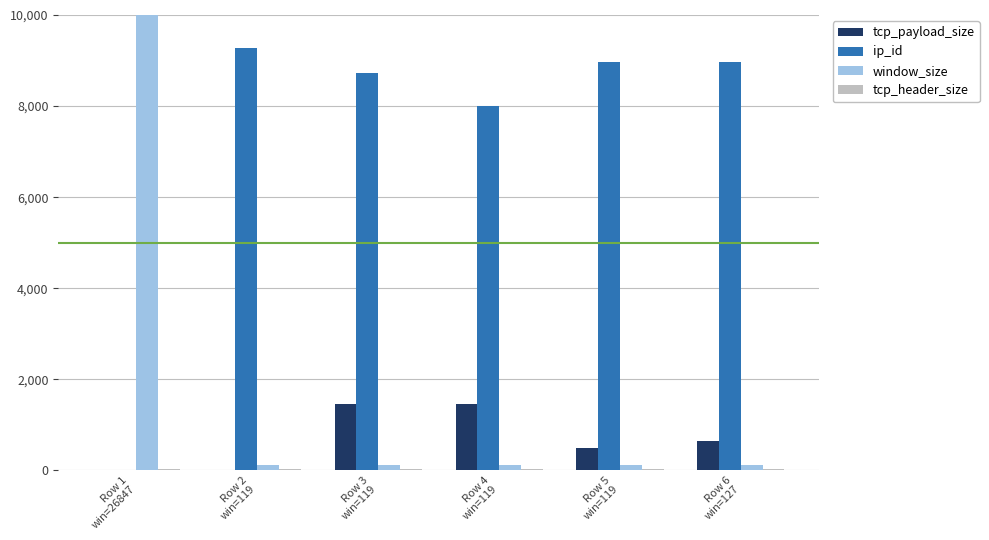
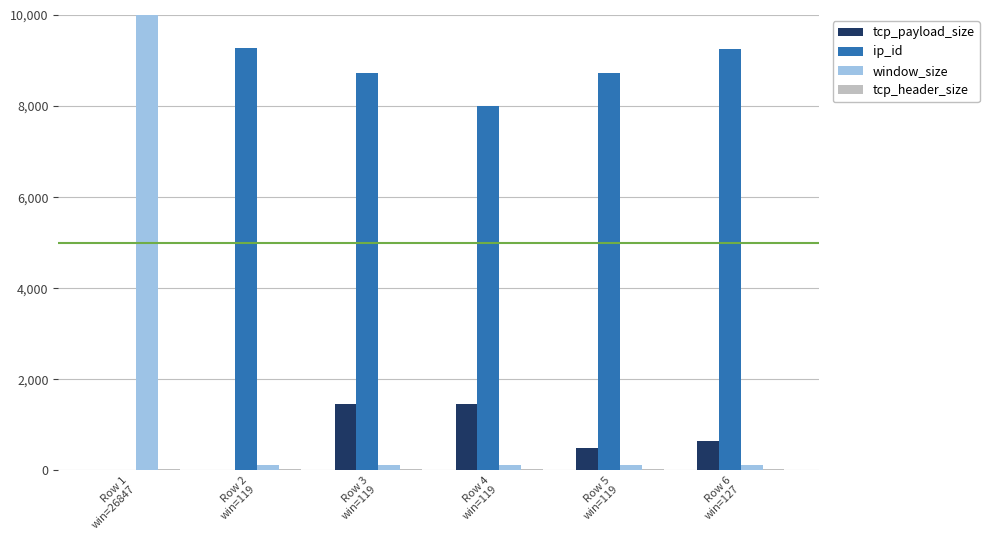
ip_id, Row 5 win=119: 9,000 -> 8,700
ip_id, Row 6 win=127: 9,000 -> 9,300
